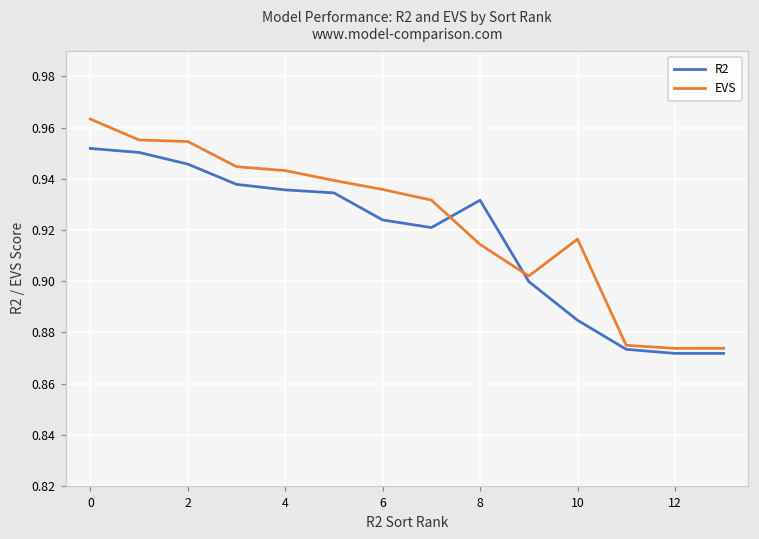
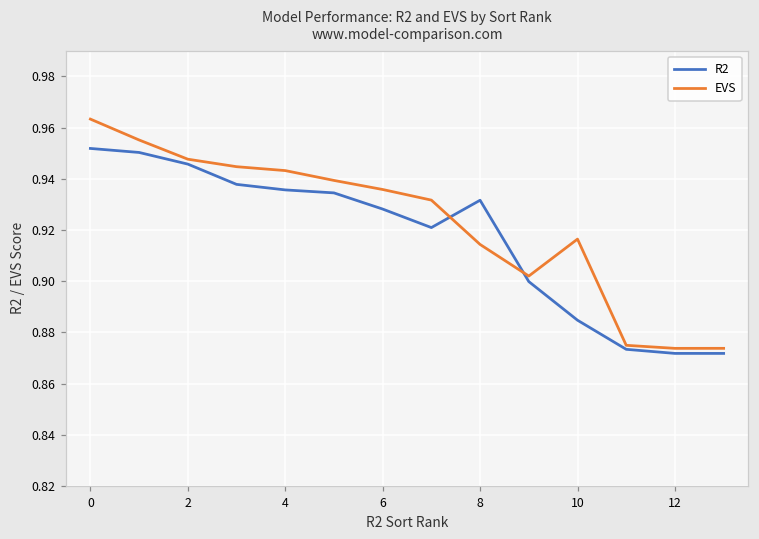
EVS, 2: 0.955 -> 0.948
R2, 6: 0.924 -> 0.928
